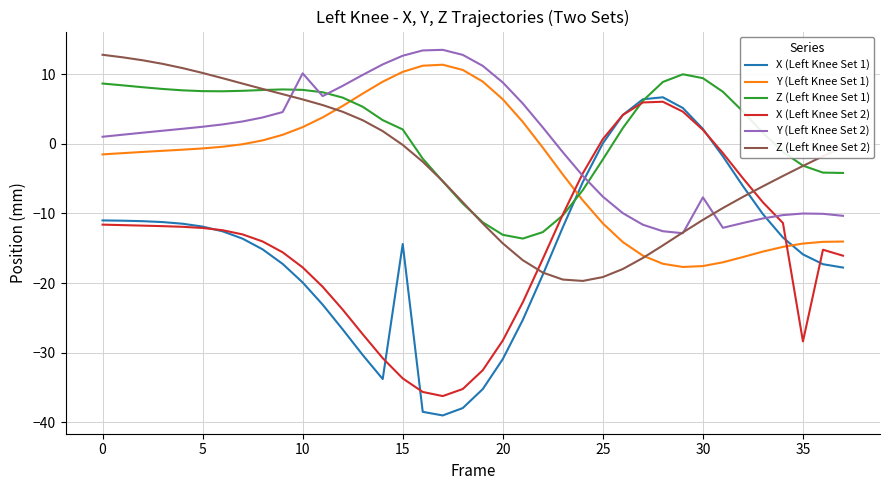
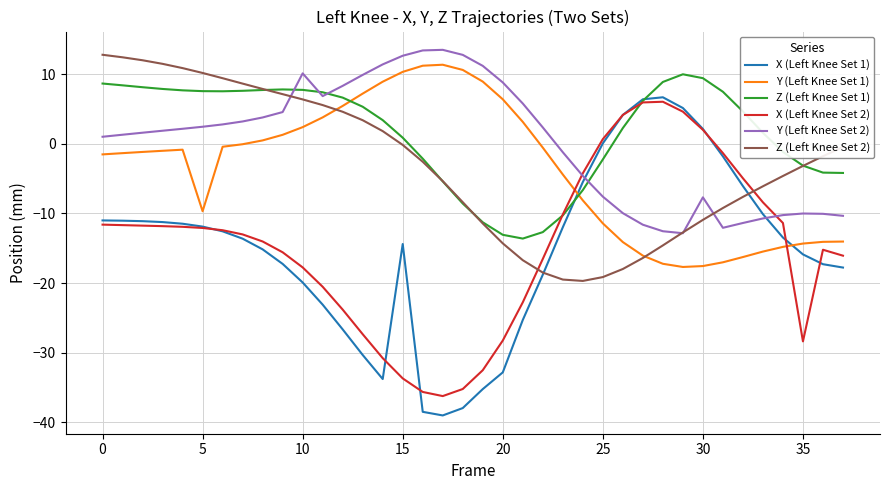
Y (Left Knee Set 1), 5: -1 -> -10
Z (Left Knee Set 1), 15: 2 -> 1
X (Left Knee Set 1), 20: -31 -> -33
